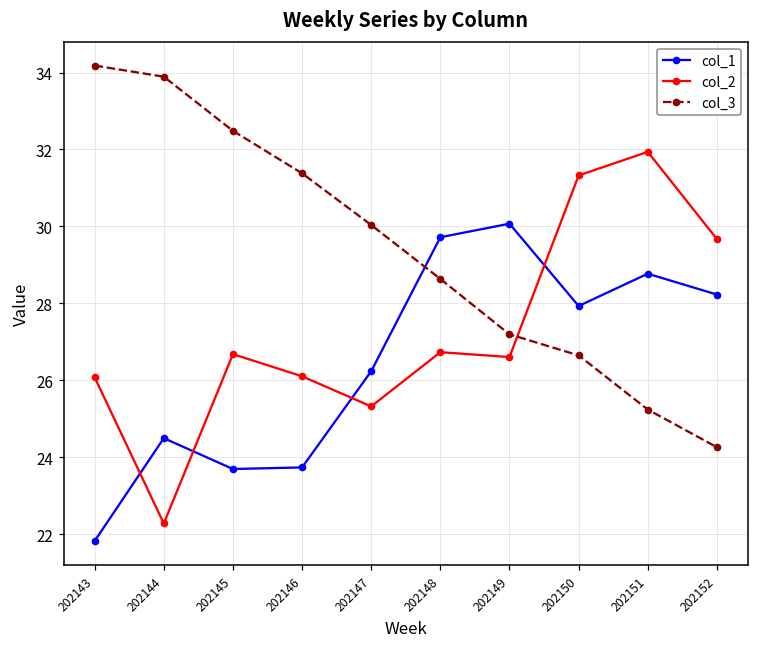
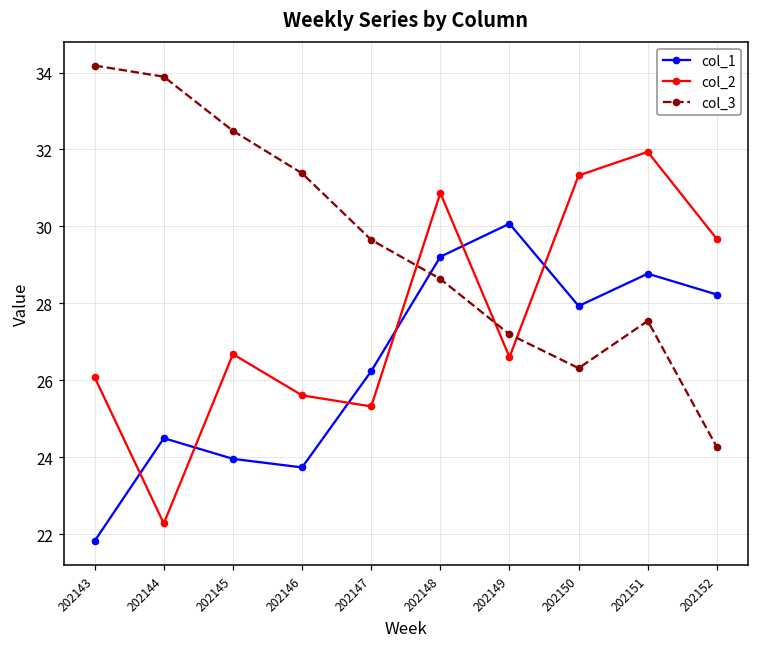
col_1, 202145: 23.7 -> 24.0
col_2, 202146: 26.1 -> 25.6
col_3, 202147: 30.0 -> 29.7
col_1, 202148: 29.7 -> 29.2
col_2, 202148: 26.7 -> 30.9
col_3, 202150: 26.6 -> 26.3
col_3, 202151: 25.2 -> 27.5
